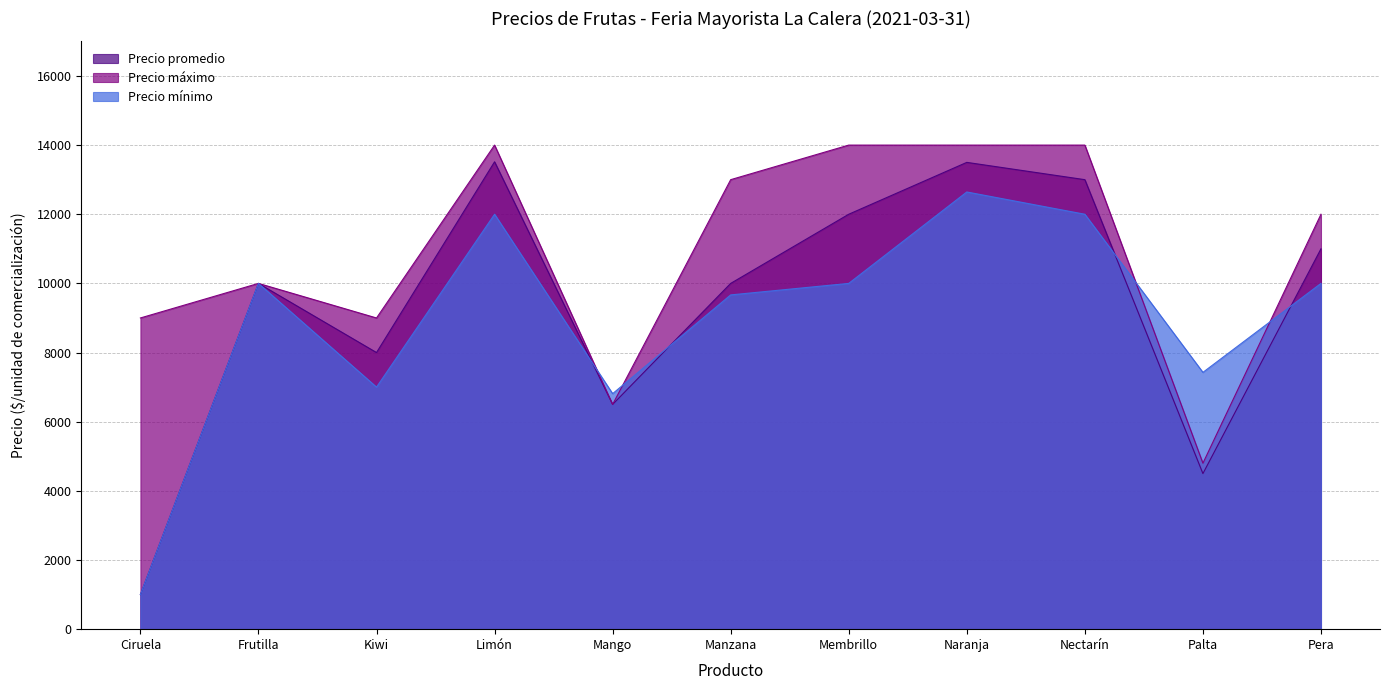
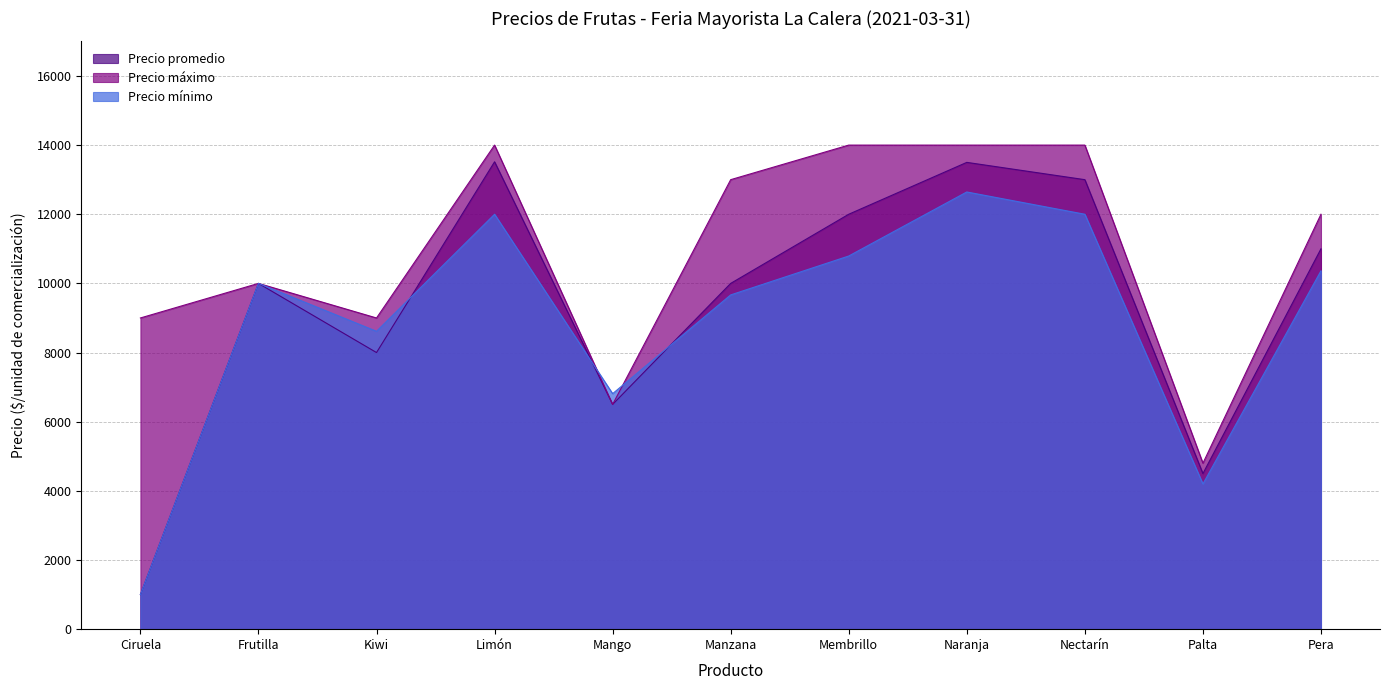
Precio mínimo, Kiwi: 7000 -> 8600
Precio mínimo, Membrillo: 10000 -> 10800
Precio mínimo, Palta: 7400 -> 4200
Precio mínimo, Pera: 10000 -> 10400
